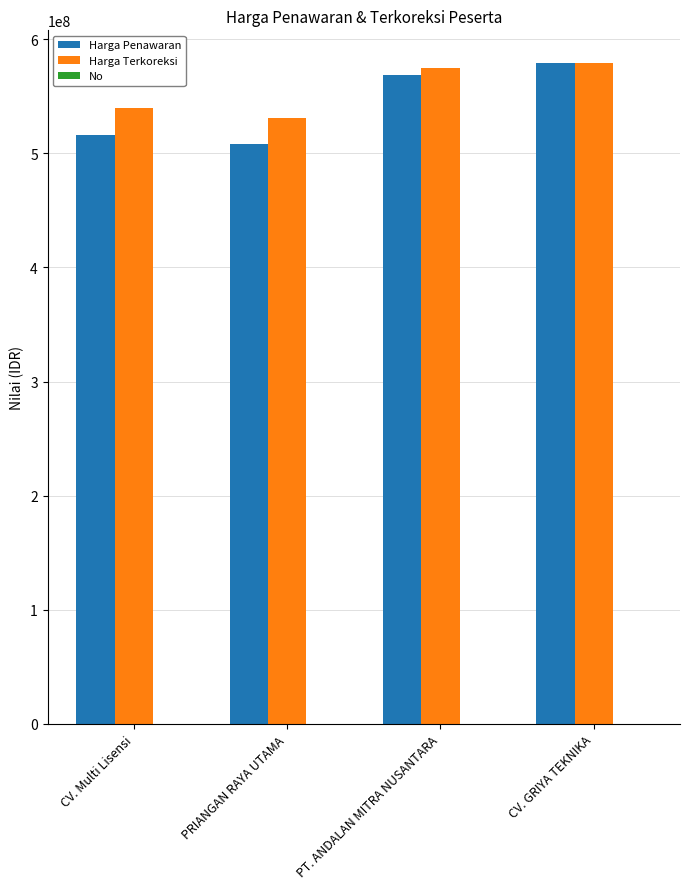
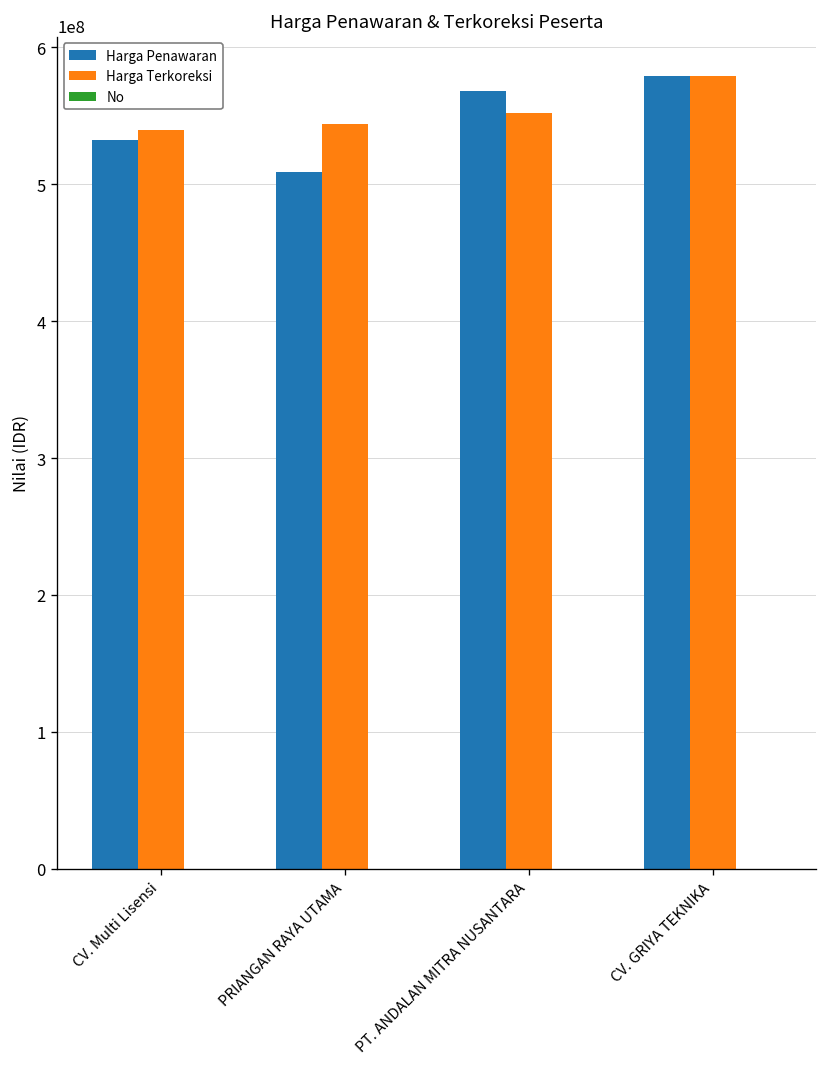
Harga Penawaran, CV. Multi Lisensi: 516000000 -> 532000000
Harga Terkoreksi, PRIANGAN RAYA UTAMA: 531000000 -> 544000000
Harga Terkoreksi, PT. ANDALAN MITRA NUSANTARA: 575000000 -> 552000000
